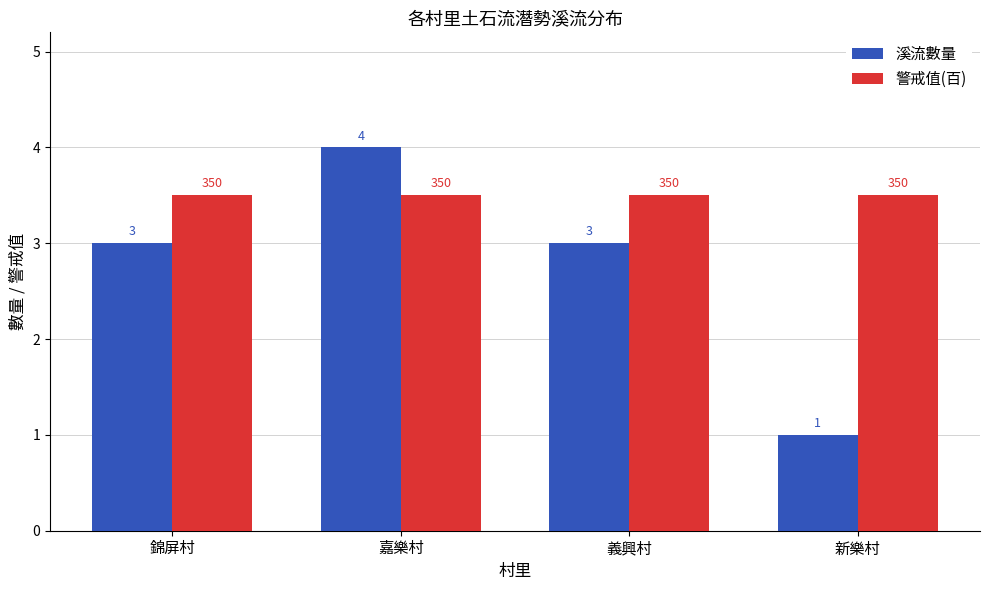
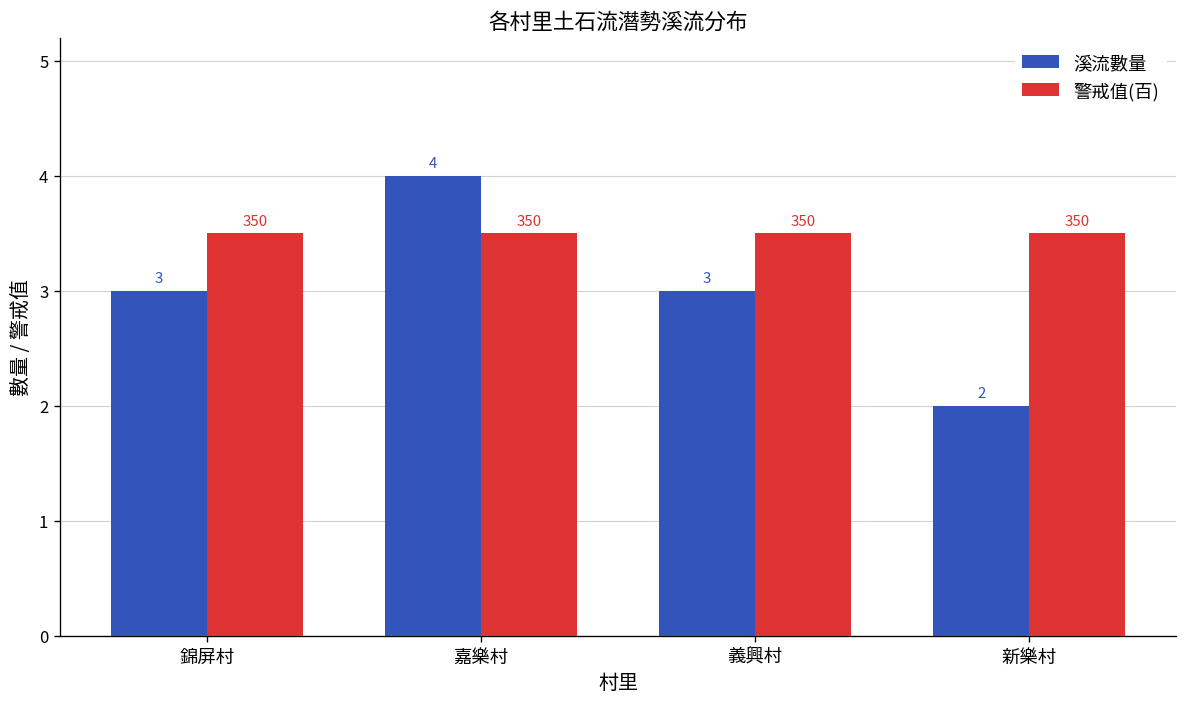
溪流數量, 新樂村: 1 -> 2
